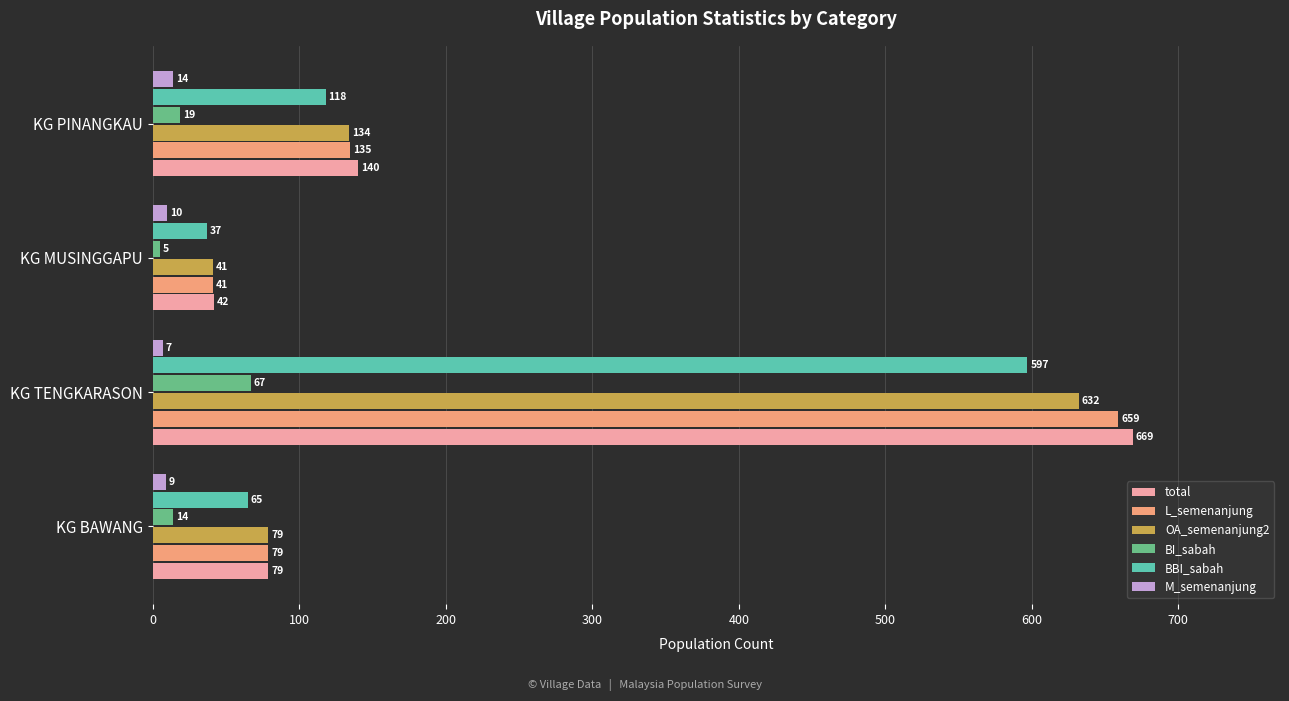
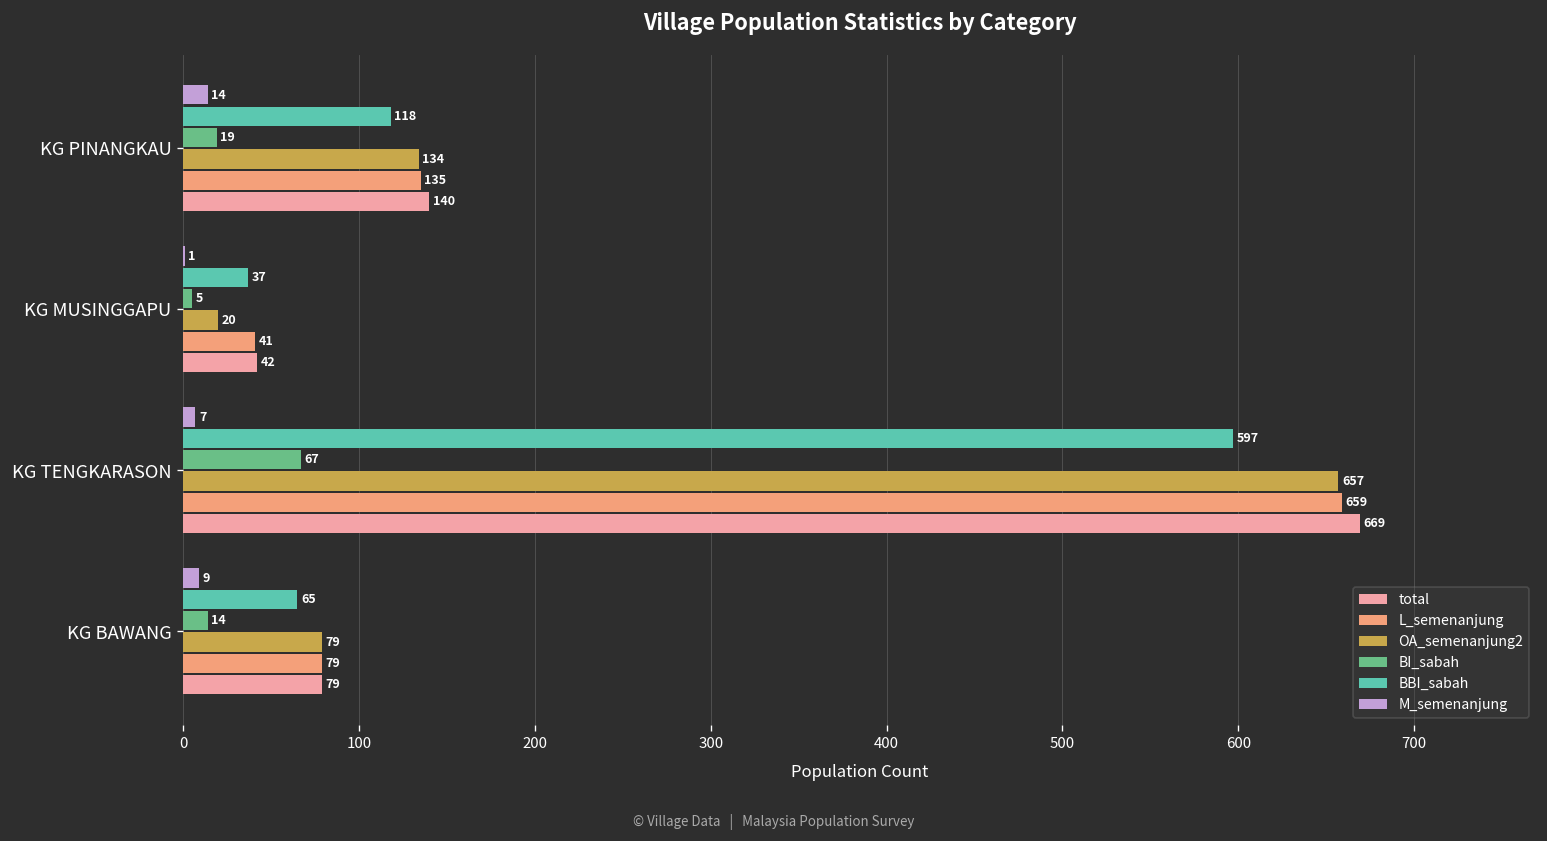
M_semenanjung, KG MUSINGGAPU: 10 -> 1
OA_semenanjung2, KG MUSINGGAPU: 41 -> 20
OA_semenanjung2, KG TENGKARASON: 632 -> 657
